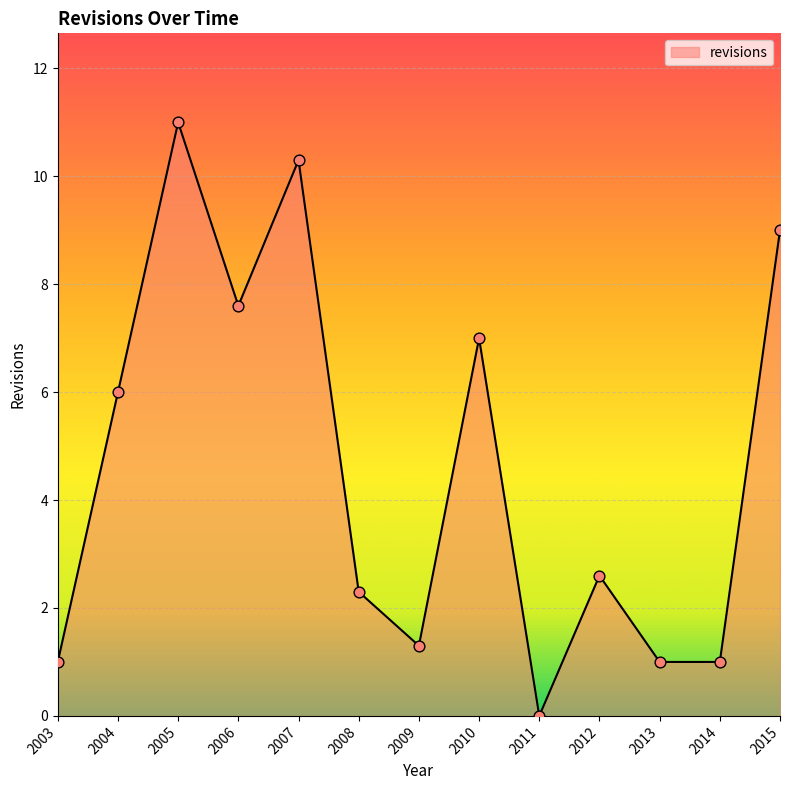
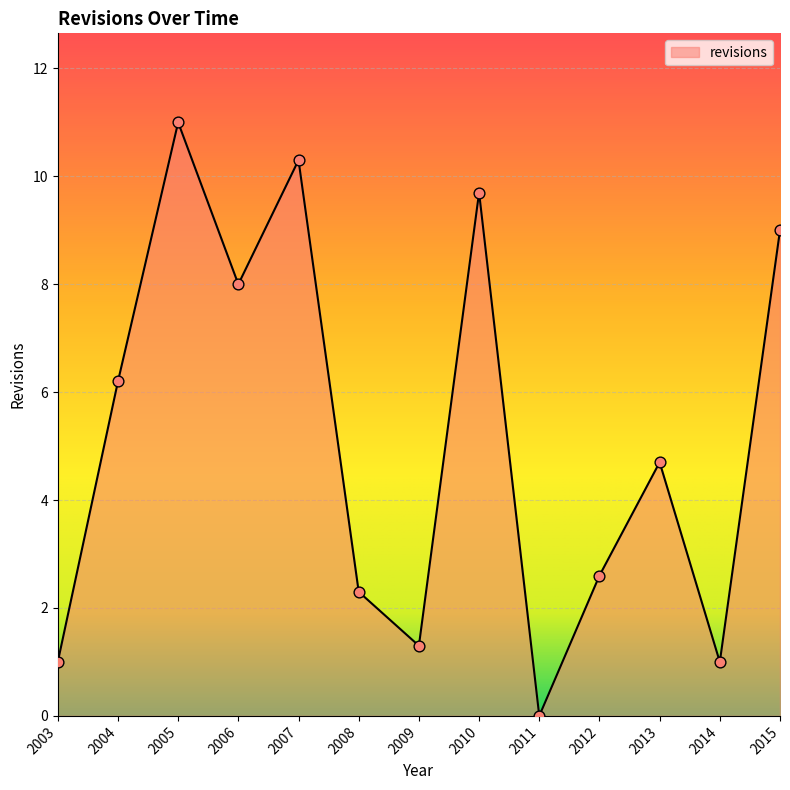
2004: 6.0 -> 6.2
2006: 7.6 -> 8.0
2010: 7.0 -> 9.7
2013: 1.0 -> 4.7
